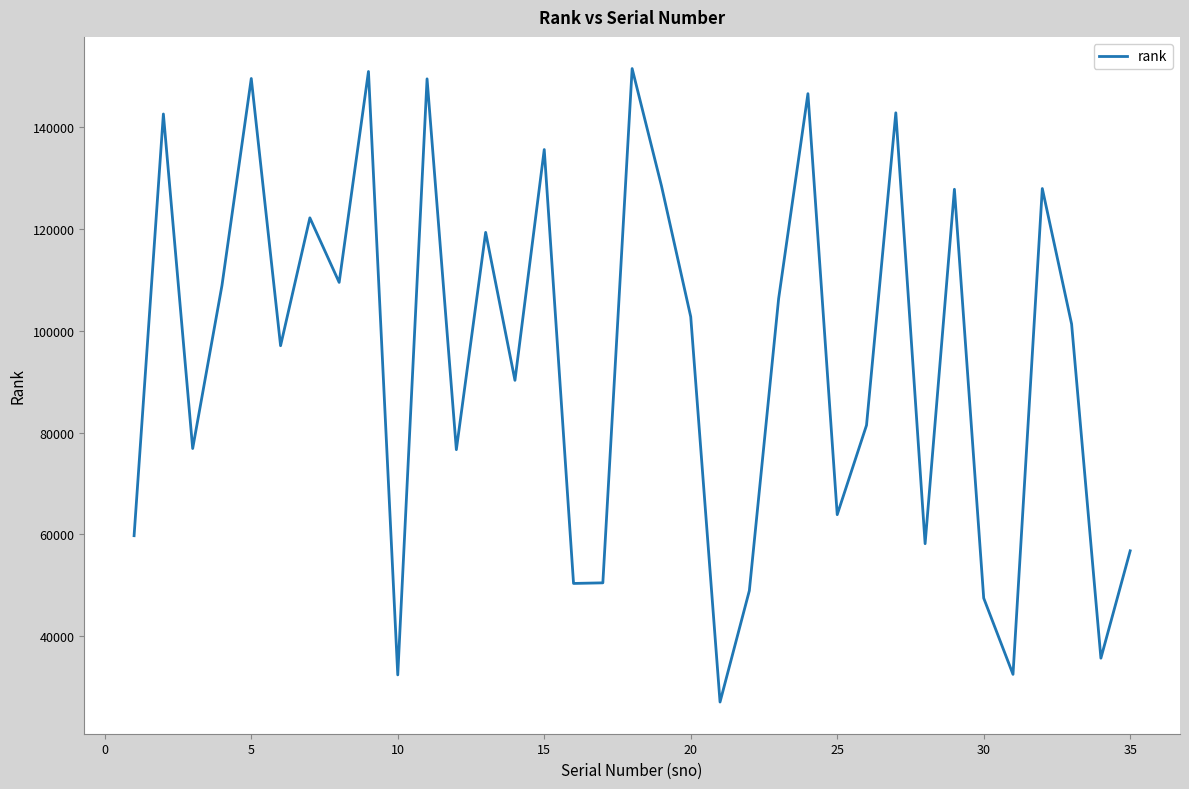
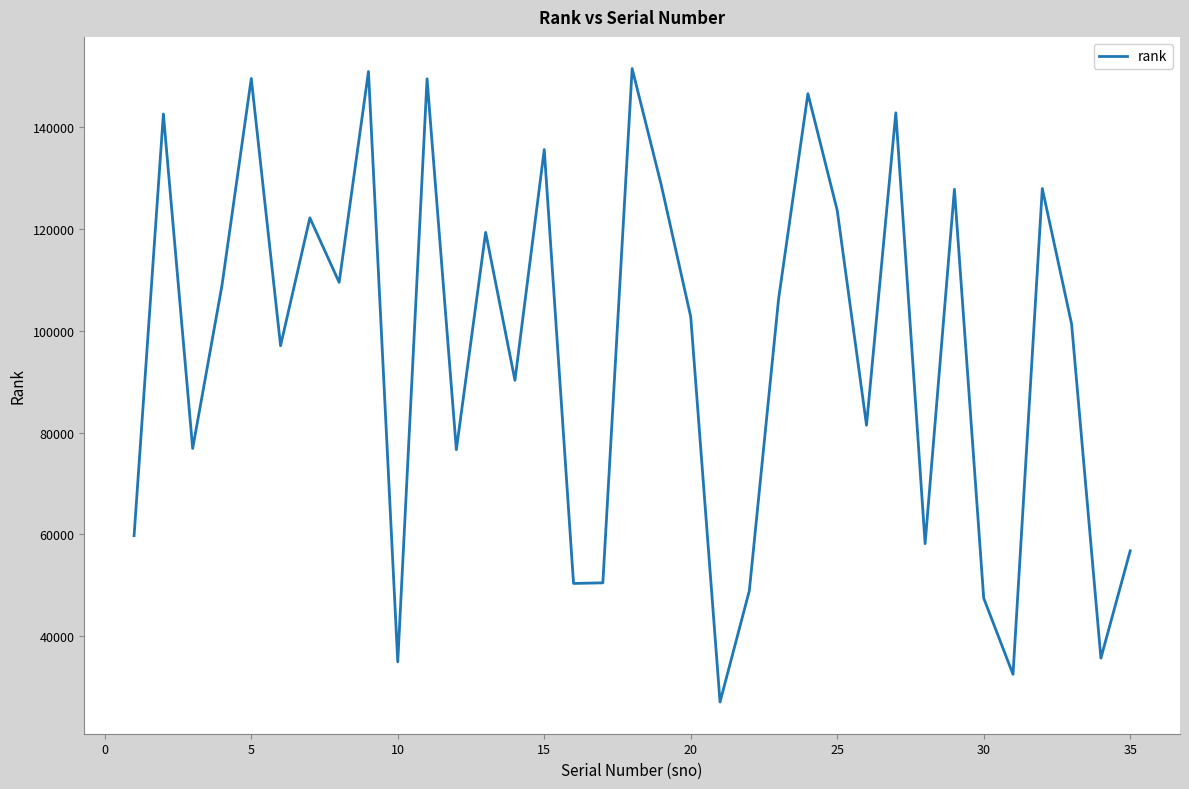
10: 32000 -> 35000
25: 64000 -> 124000
